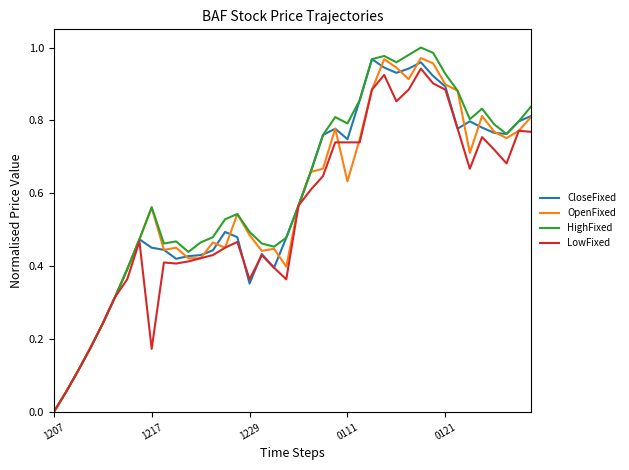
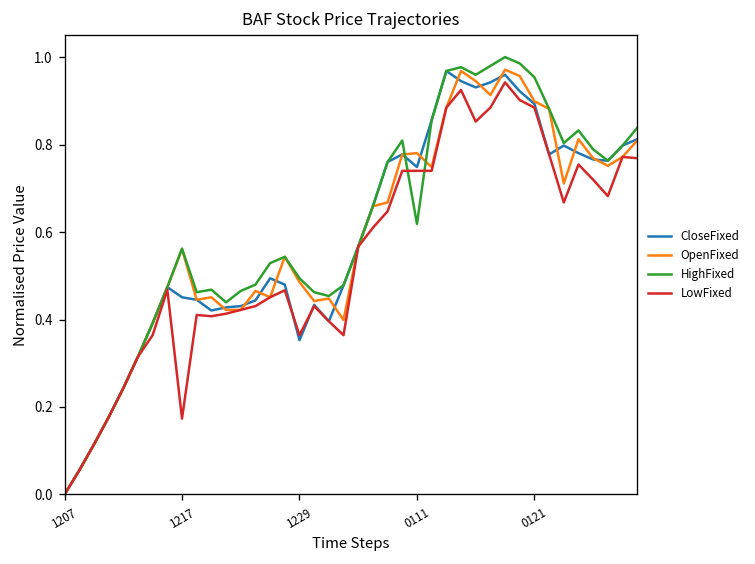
OpenFixed, 0111: 0.63 -> 0.78
HighFixed, 0111: 0.79 -> 0.62
HighFixed, 0121: 0.93 -> 0.95
